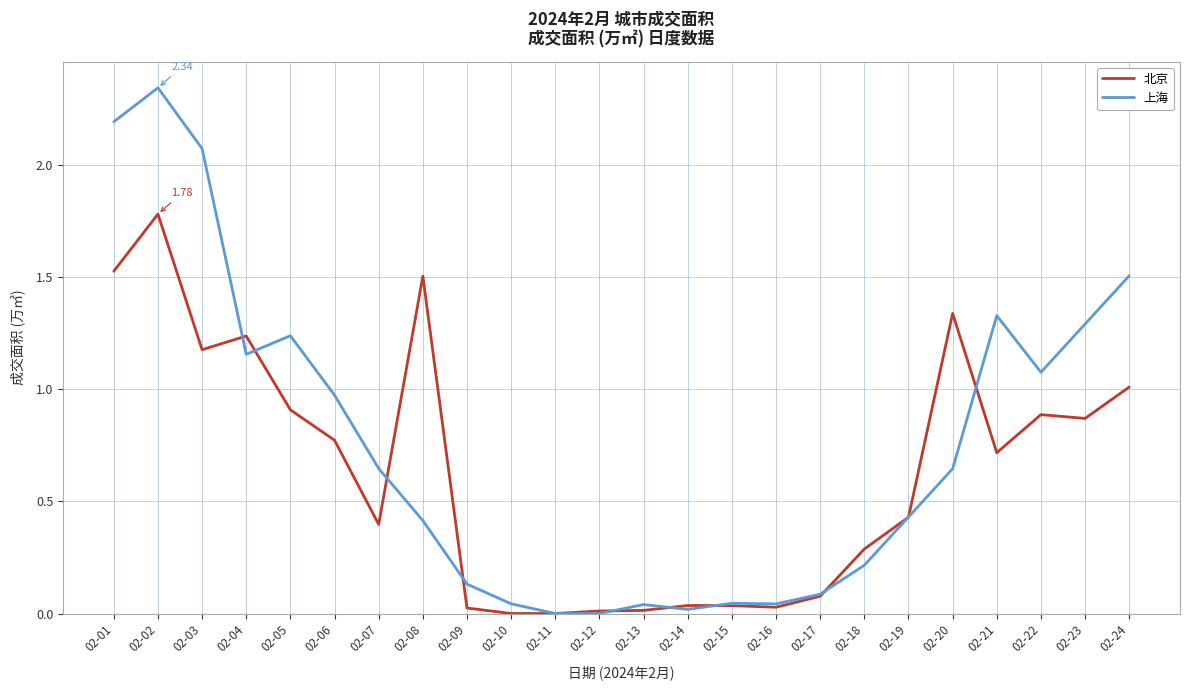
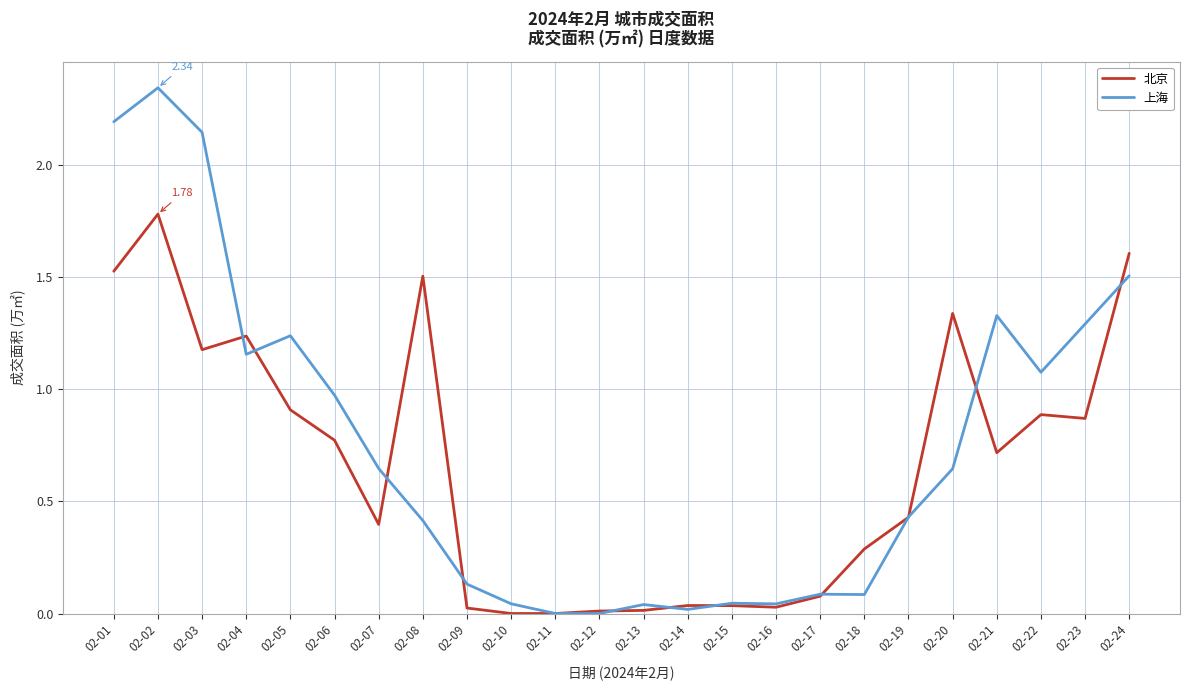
上海, 02-03: 2.07 -> 2.15
上海, 02-18: 0.22 -> 0.08
北京, 02-24: 1.01 -> 1.61
